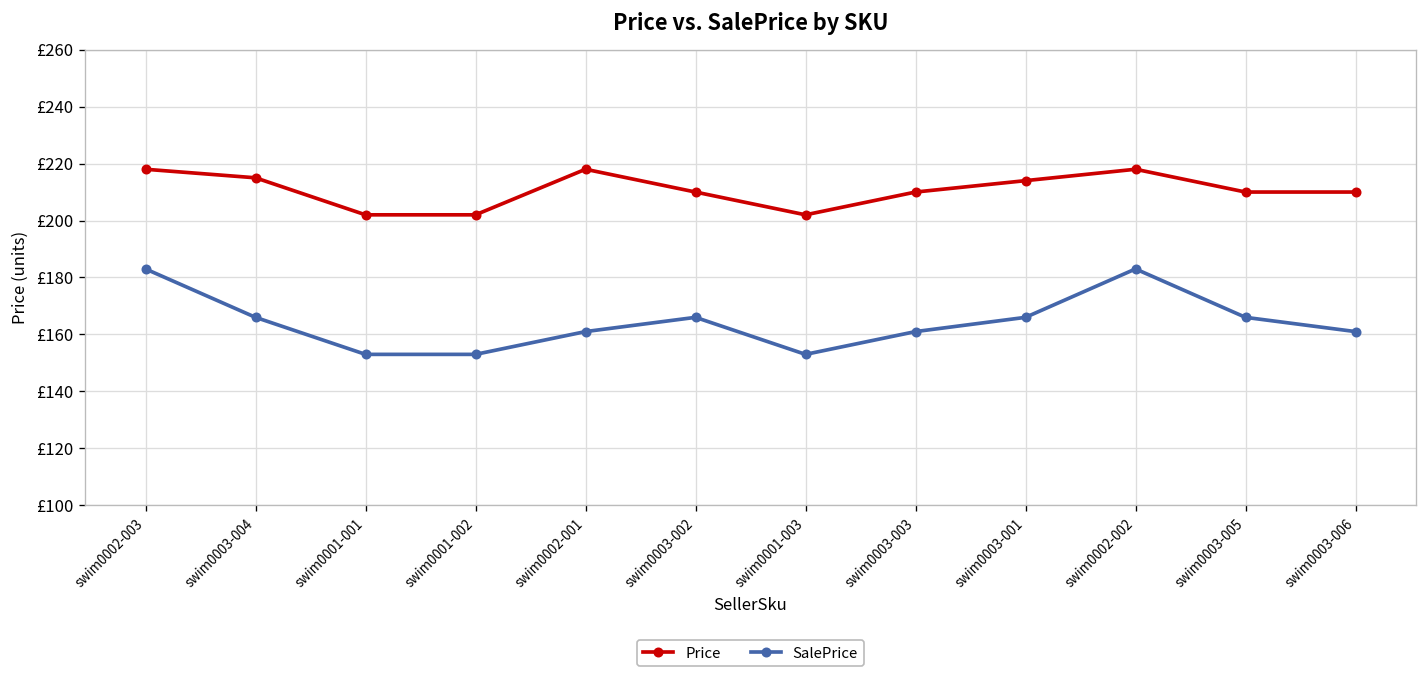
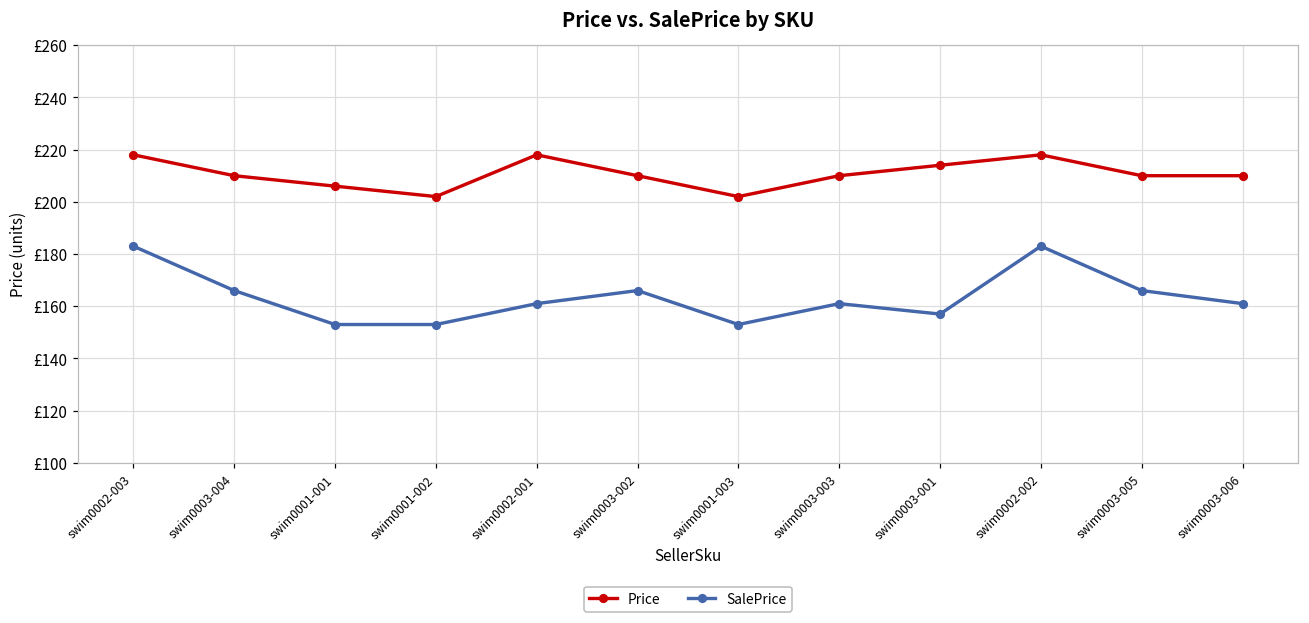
Price, swim0003-004: £215 -> £210
Price, swim0001-001: £202 -> £206
SalePrice, swim0003-001: £166 -> £157
